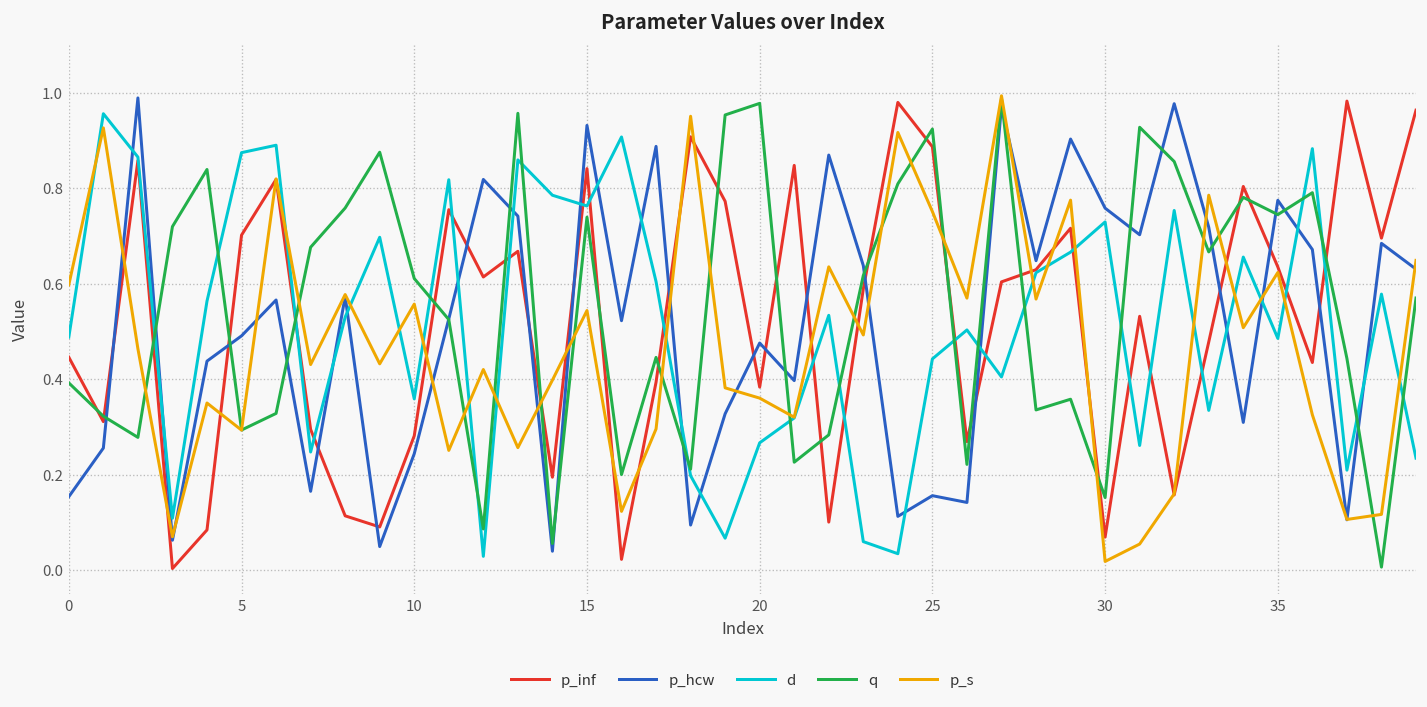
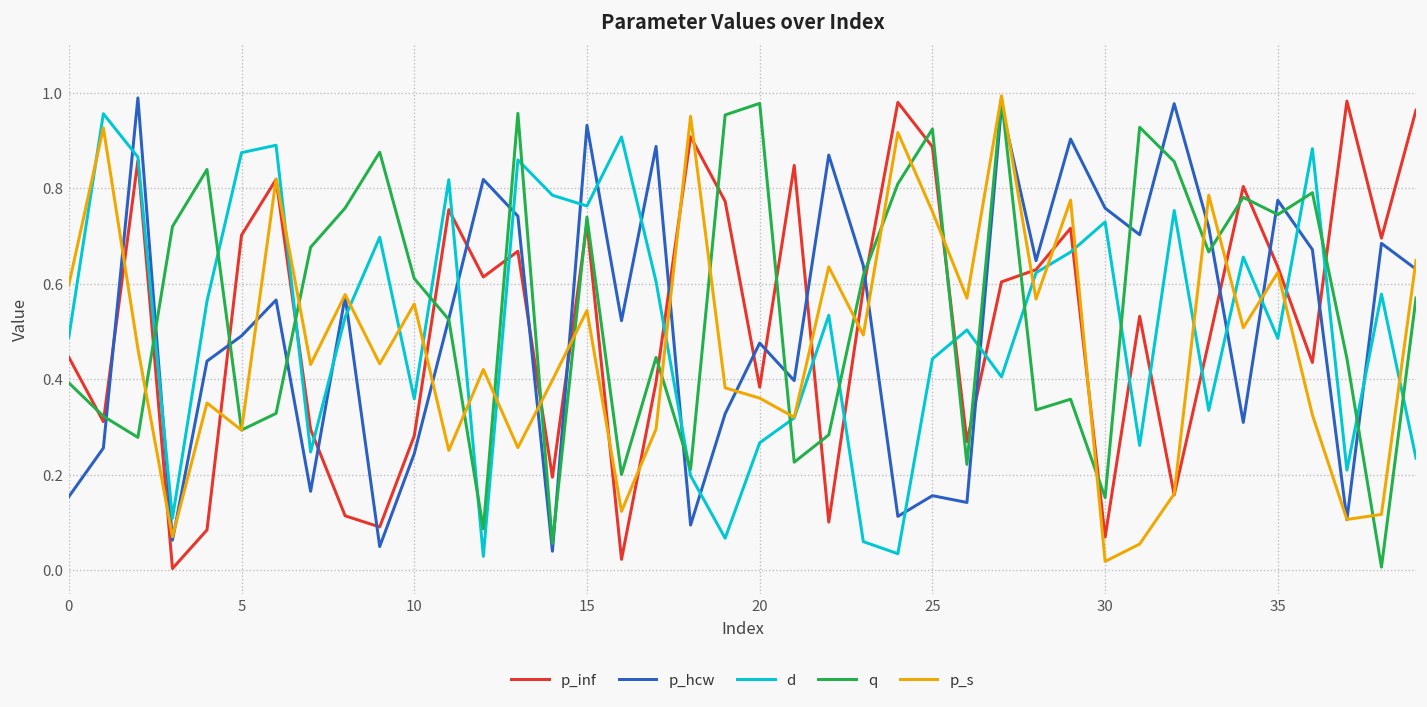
p_inf, 15: 0.84 -> 0.73
